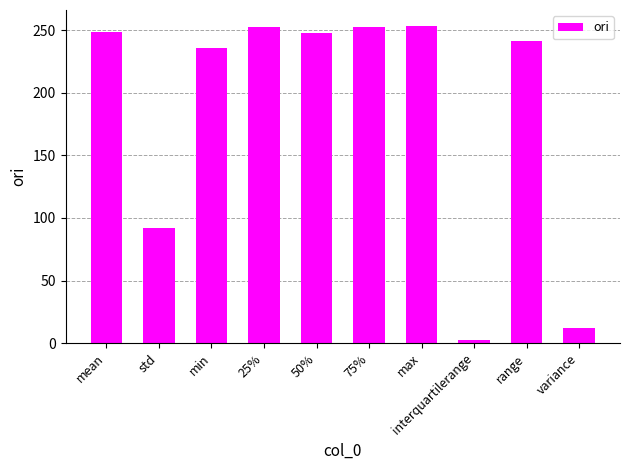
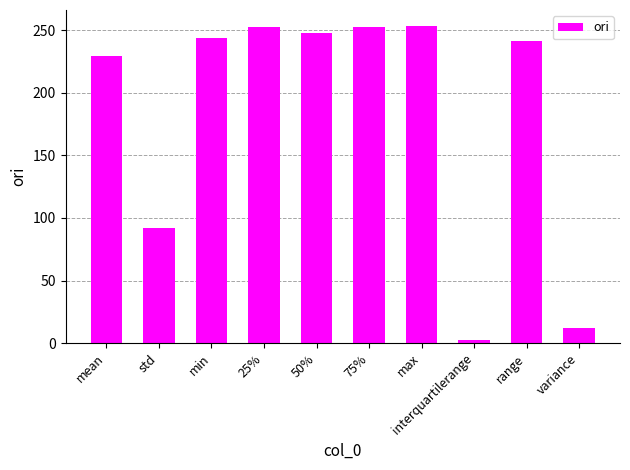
mean: 249 -> 230
min: 236 -> 244
